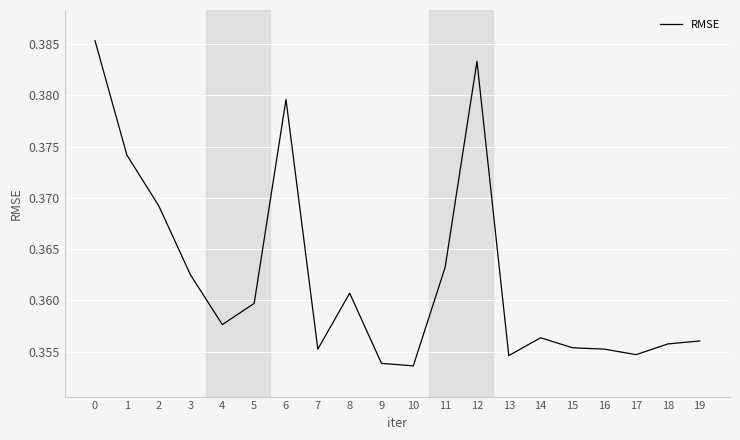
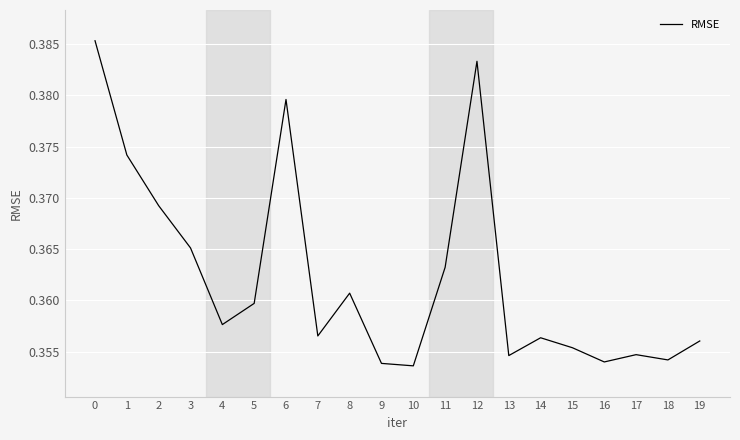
3: 0.3625 -> 0.3651
7: 0.3552 -> 0.3565
16: 0.3552 -> 0.3540
18: 0.3558 -> 0.3542
